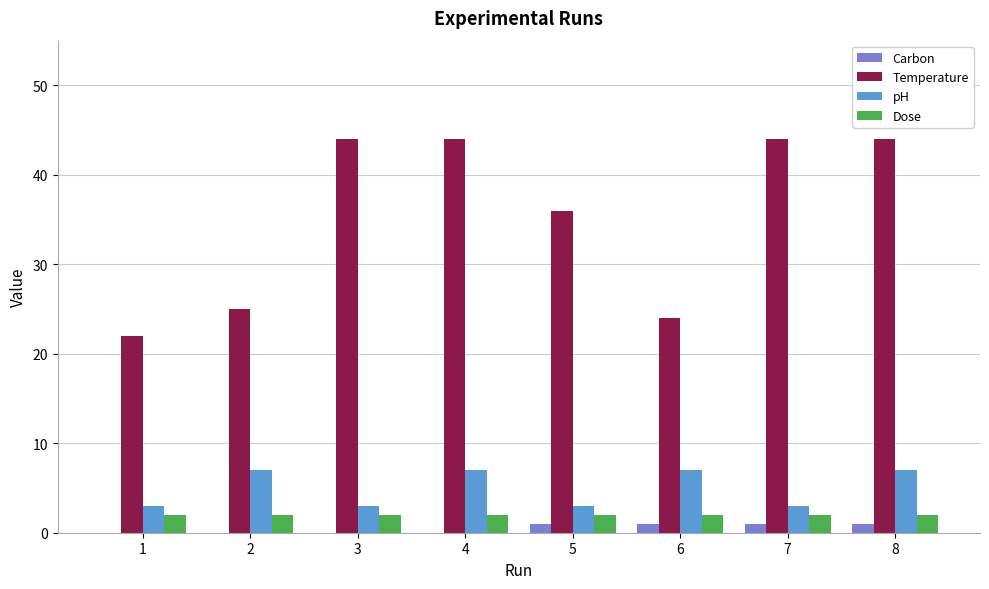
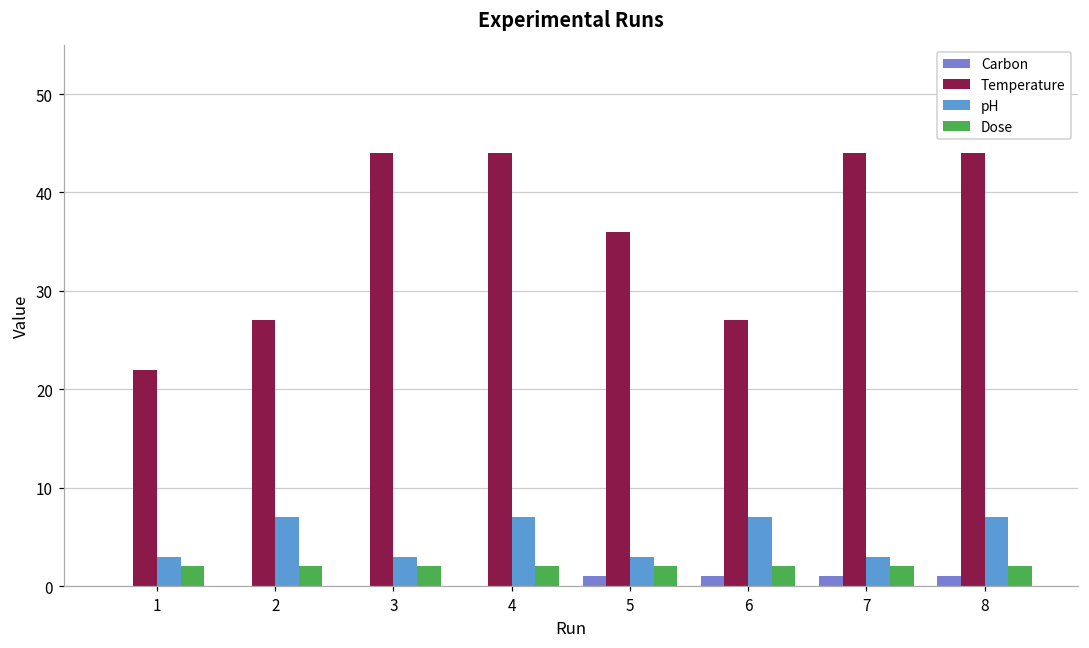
Temperature, 2: 25 -> 27
Temperature, 6: 24 -> 27
